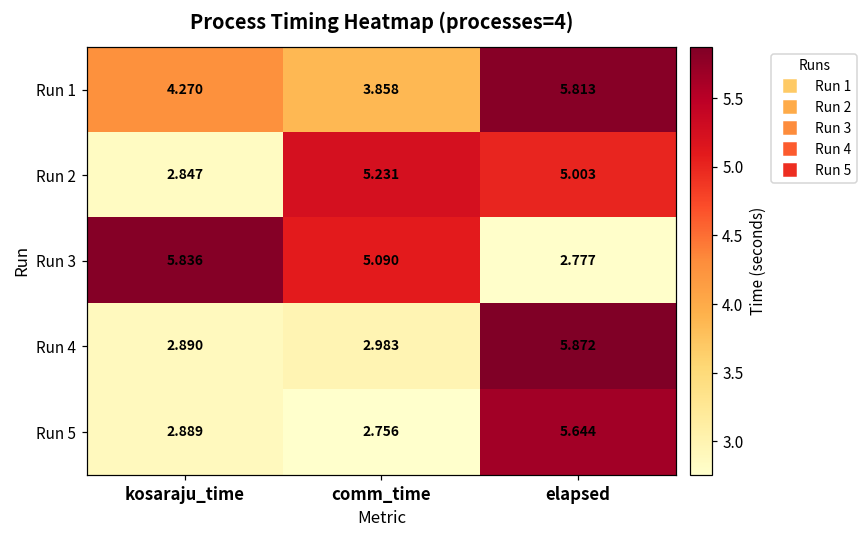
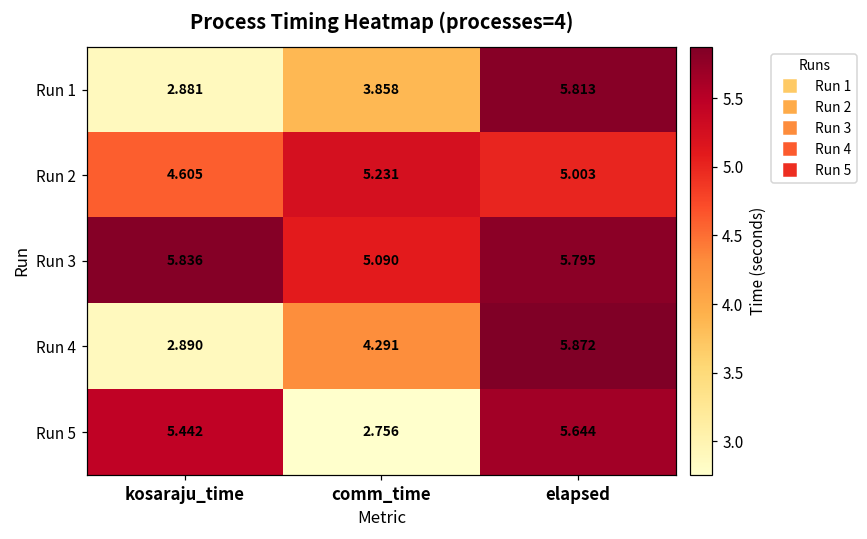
Run 1, kosaraju_time: 4.270 -> 2.881
Run 2, kosaraju_time: 2.847 -> 4.605
Run 3, elapsed: 2.777 -> 5.795
Run 4, comm_time: 2.983 -> 4.291
Run 5, kosaraju_time: 2.889 -> 5.442
